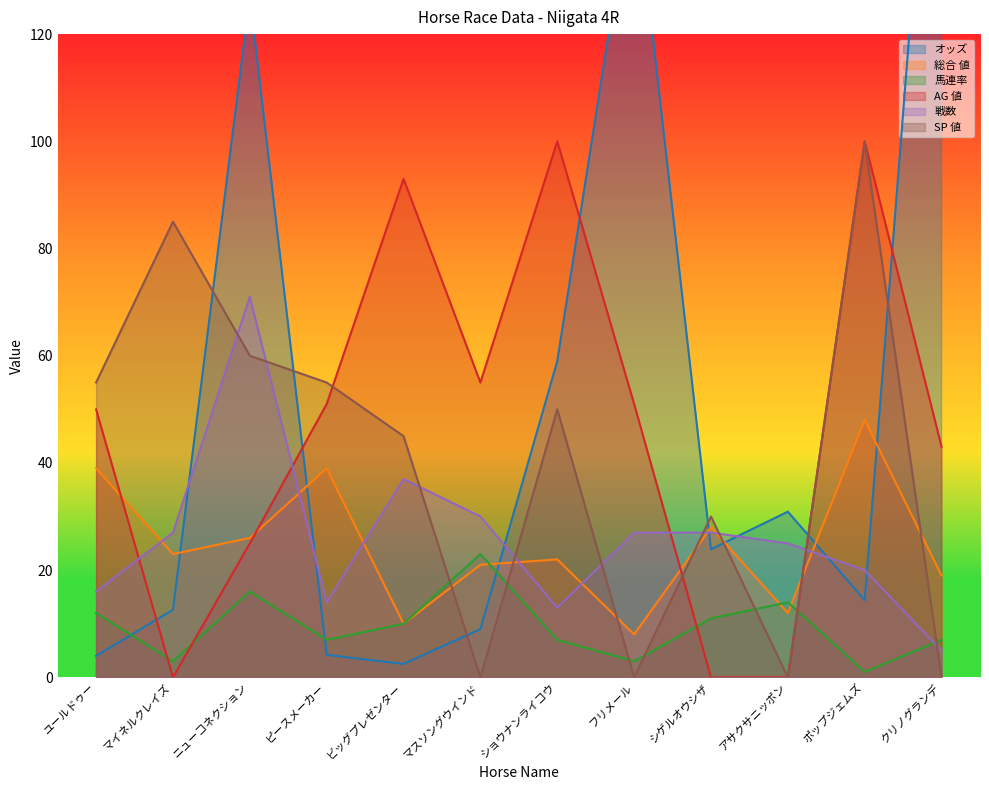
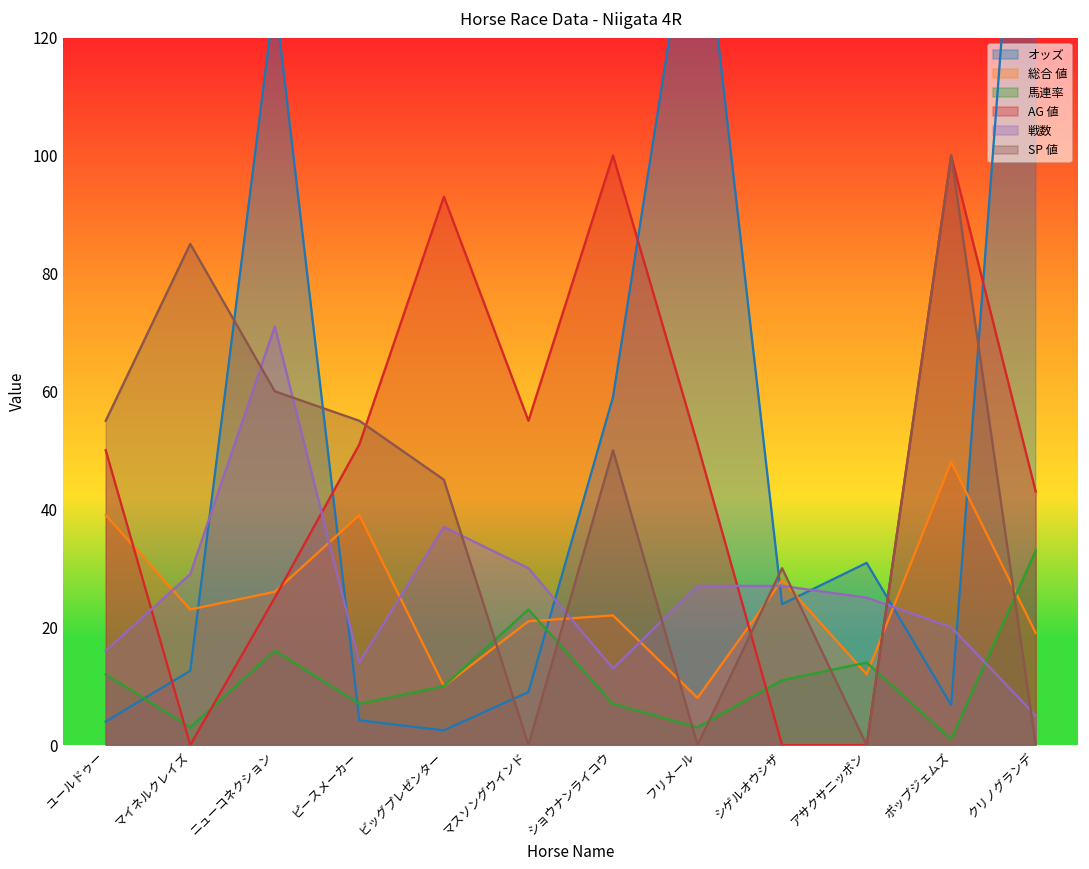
戦数, マイネルクレイズ: 27 -> 29
オッズ, ポップジェムズ: 14 -> 7
馬連率, クリノグランデ: 7 -> 33
